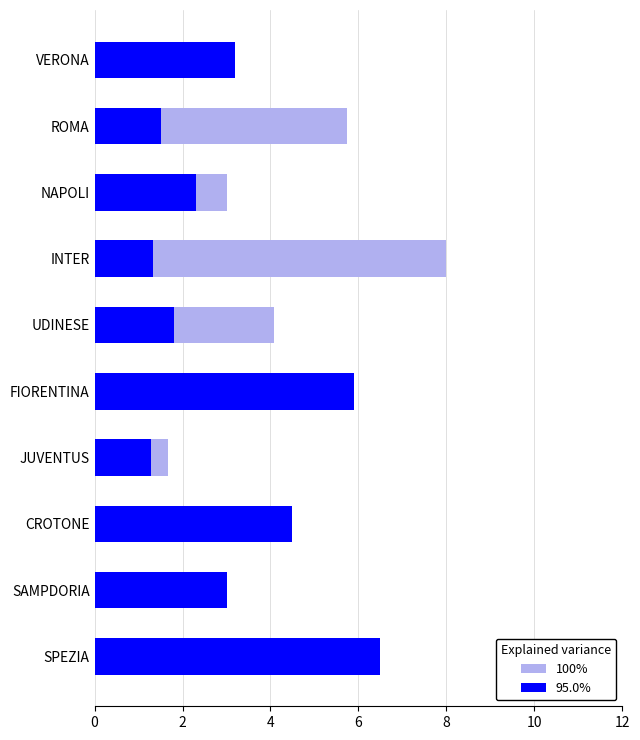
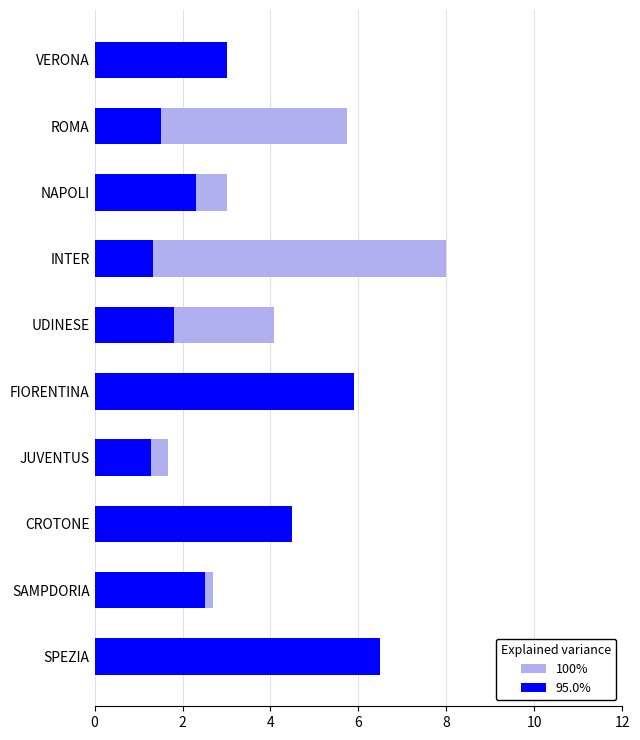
95.0%, VERONA: 3.2 -> 3.0
95.0%, SAMPDORIA: 3.0 -> 2.5
